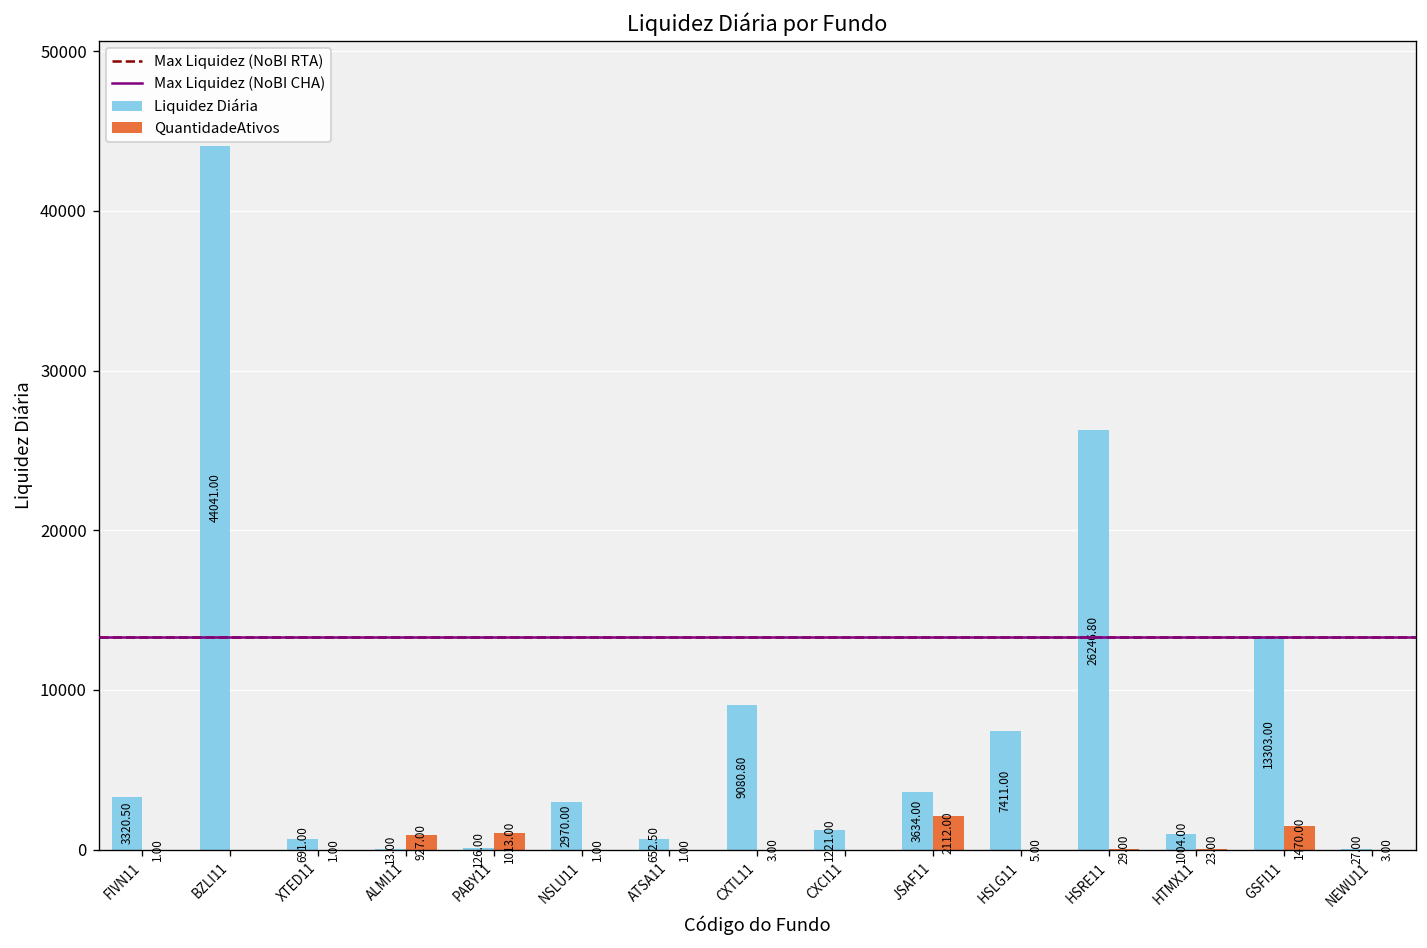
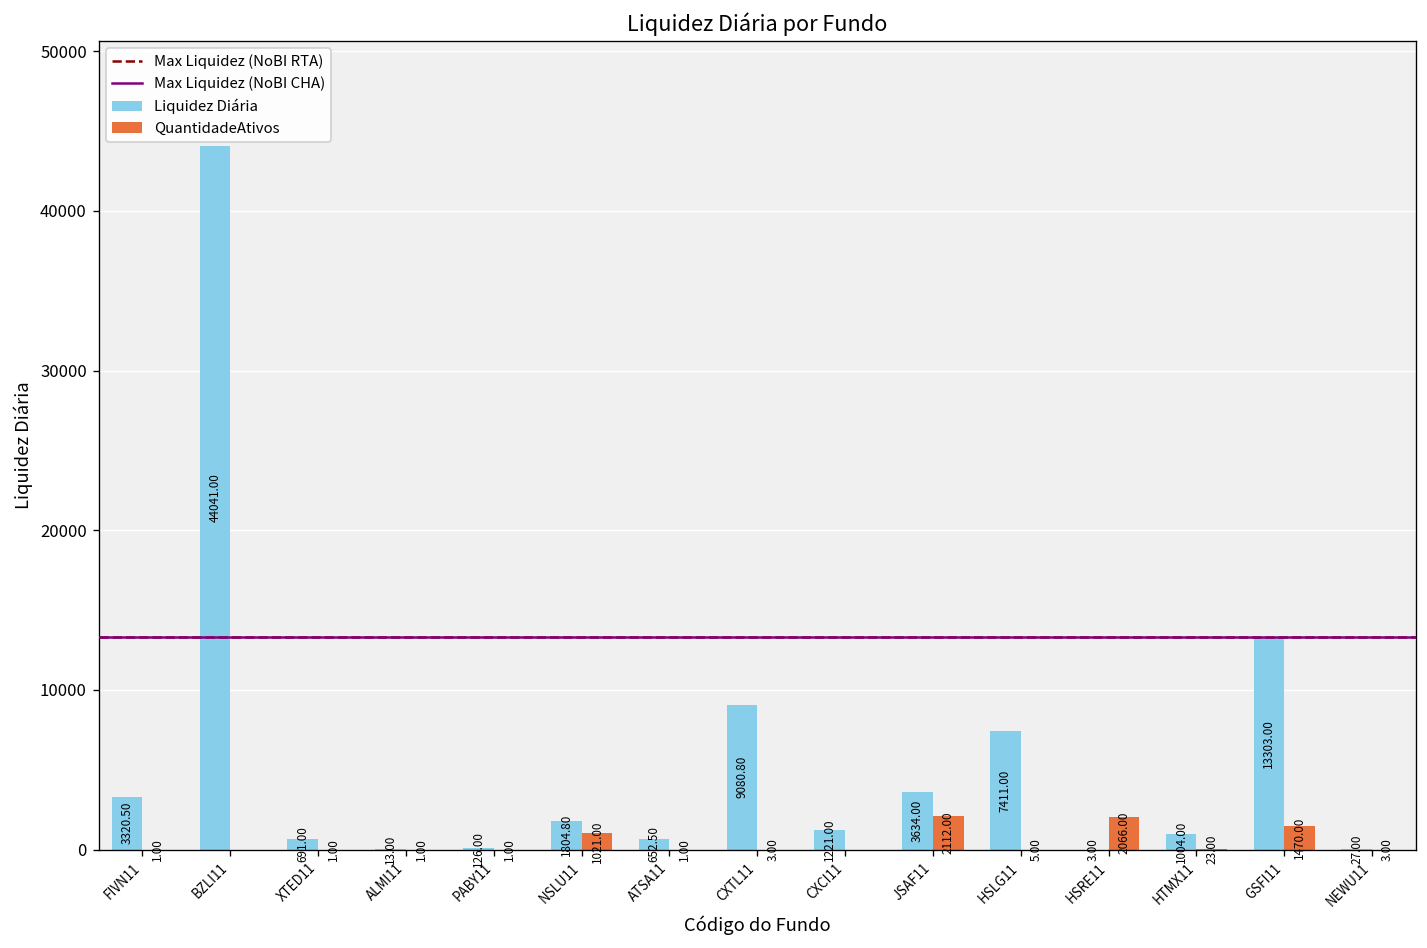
QuantidadeAtivos, ALMI11: 927.00 -> 1.00
QuantidadeAtivos, PABY11: 1013.00 -> 1.00
Liquidez Diária, NSLU11: 2970.00 -> 1804.80
QuantidadeAtivos, NSLU11: 1.00 -> 1021.00
Liquidez Diária, HSRE11: 26246.80 -> 3.00
QuantidadeAtivos, HSRE11: 29.00 -> 2066.00
